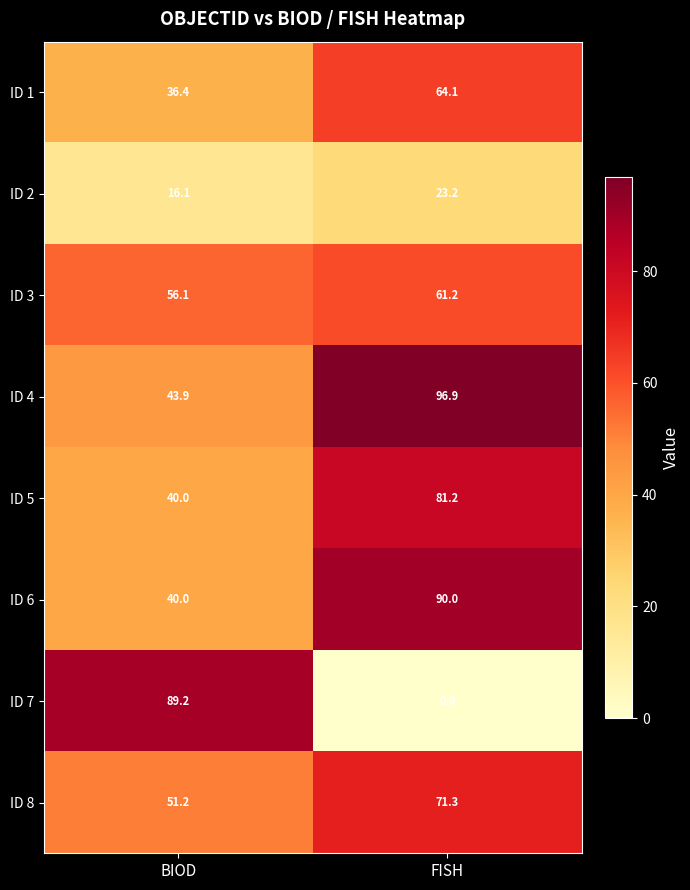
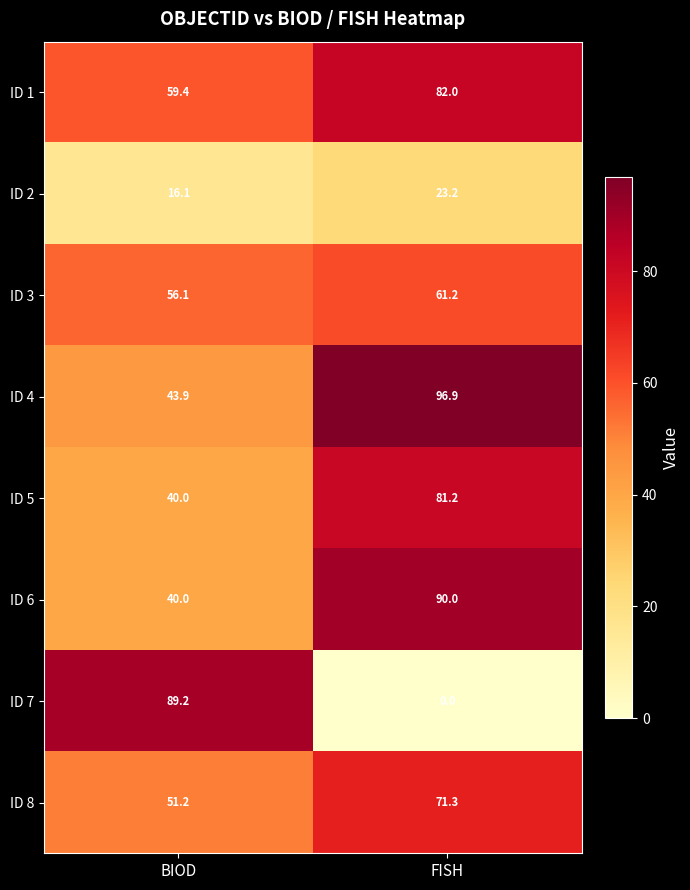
ID 1, BIOD: 36.4 -> 59.4
ID 1, FISH: 64.1 -> 82.0
